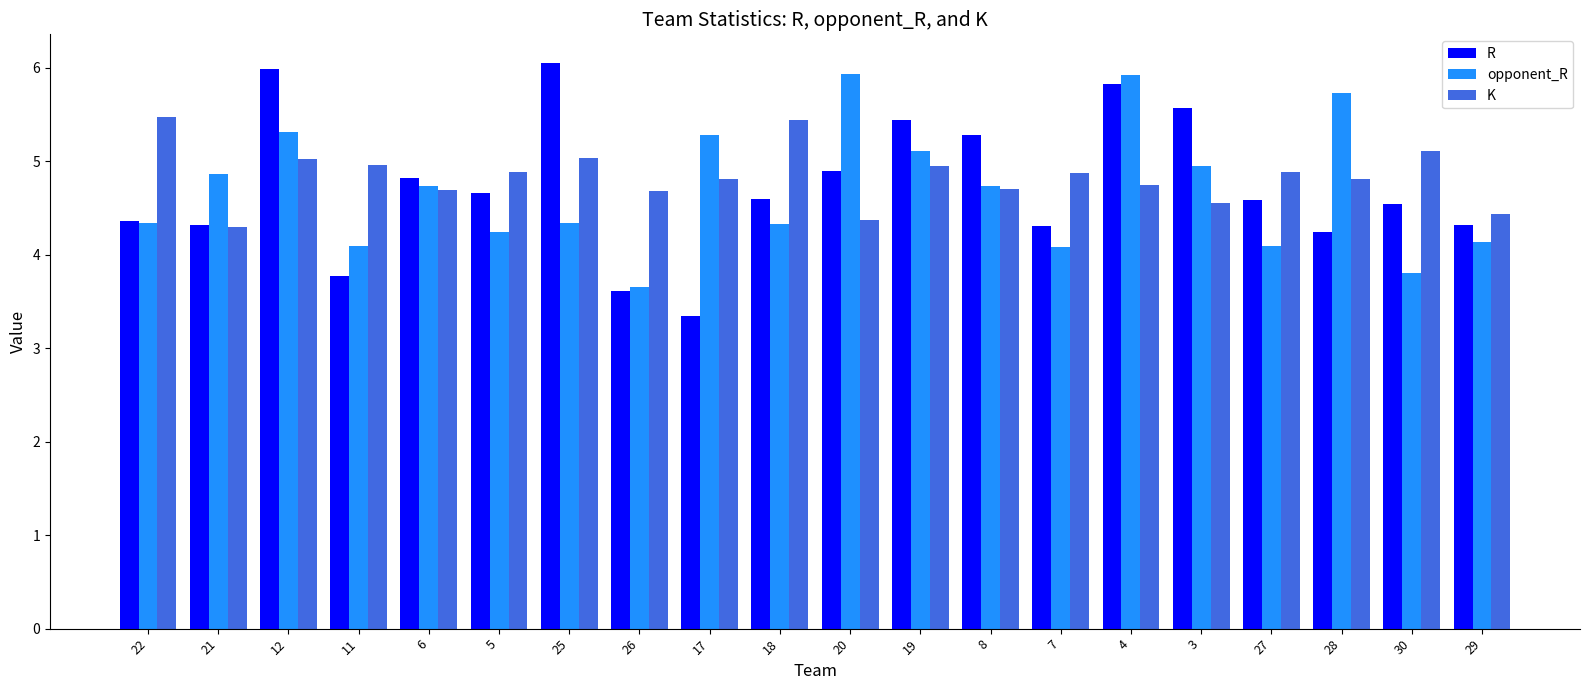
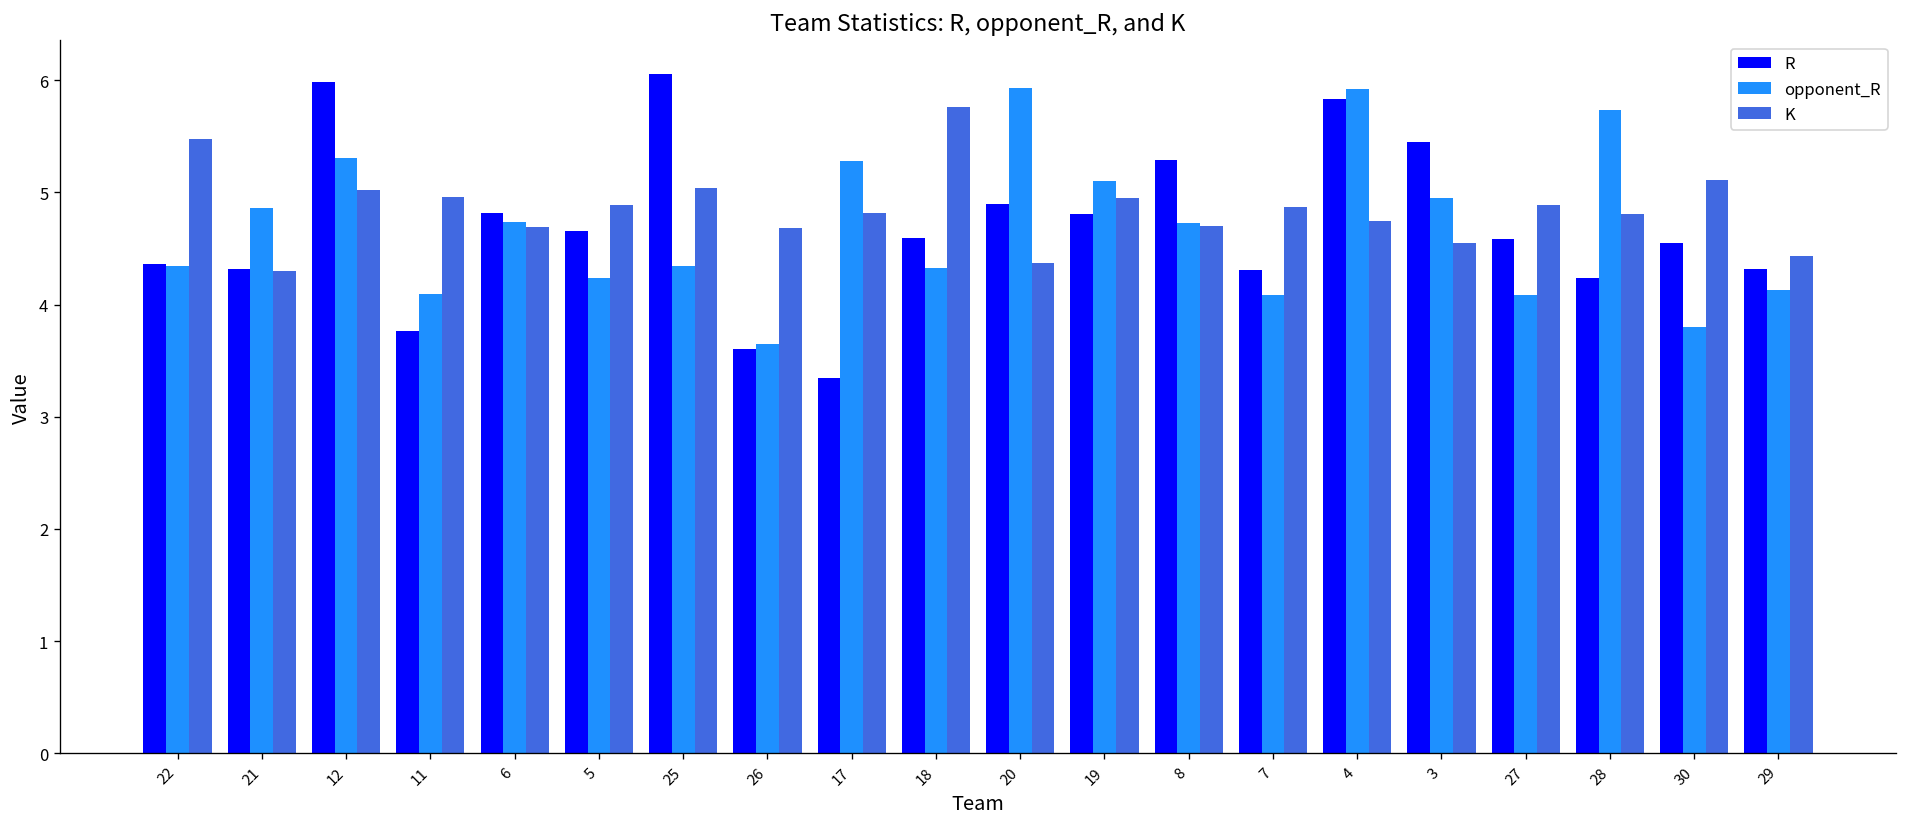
K, 18: 5.4 -> 5.8
R, 19: 5.4 -> 4.8
R, 3: 5.6 -> 5.4
